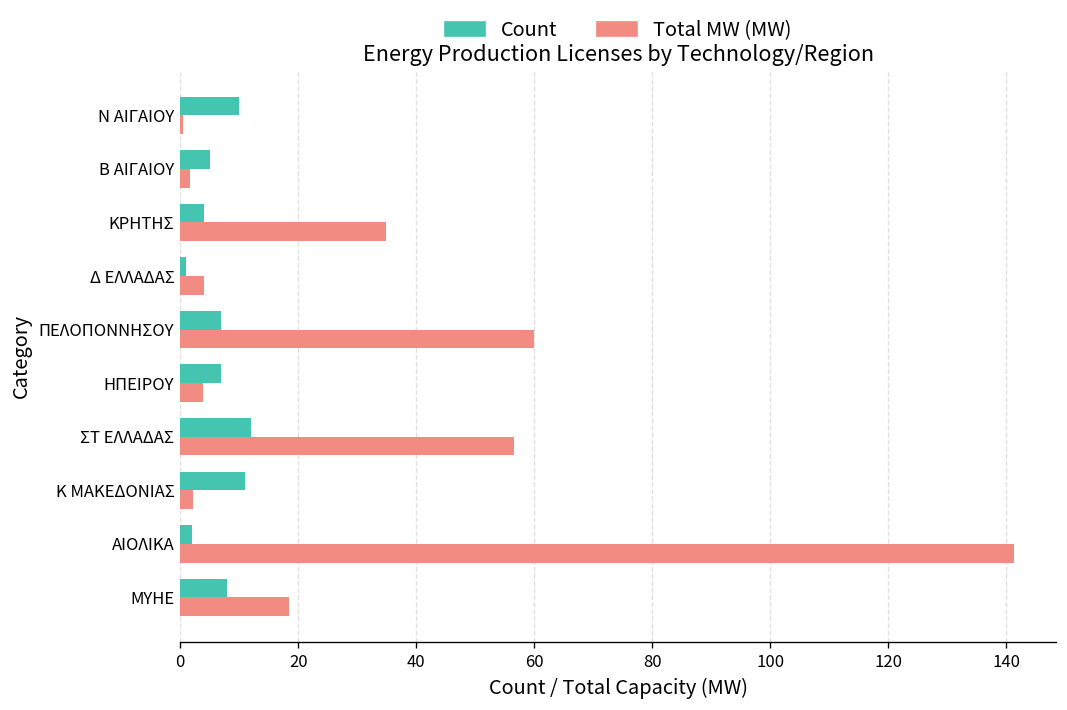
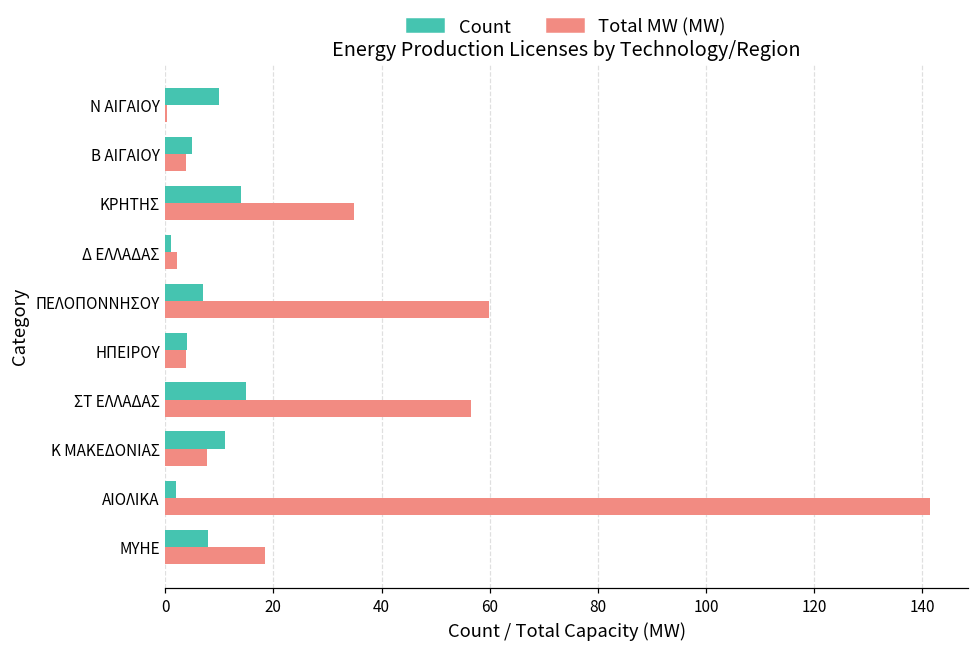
Total MW (MW), Β ΑΙΓΑΙΟΥ: 2 -> 4
Count, ΚΡΗΤΗΣ: 4 -> 14
Total MW (MW), Δ ΕΛΛΑΔΑΣ: 4 -> 2
Count, ΗΠΕΙΡΟΥ: 7 -> 4
Count, ΣΤ ΕΛΛΑΔΑΣ: 12 -> 15
Total MW (MW), Κ ΜΑΚΕΔΟΝΙΑΣ: 2 -> 8
